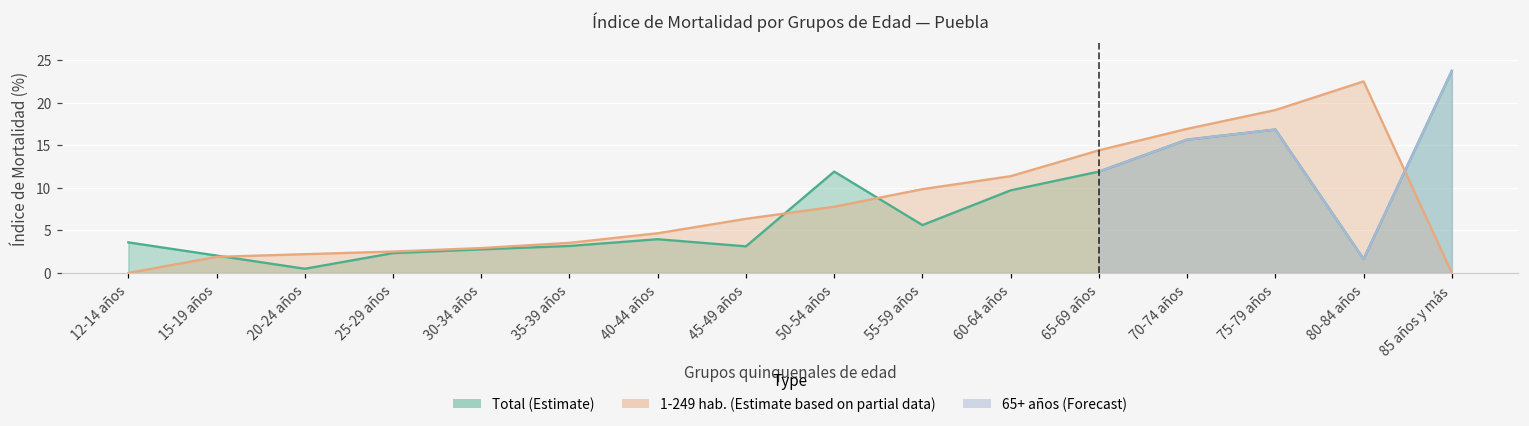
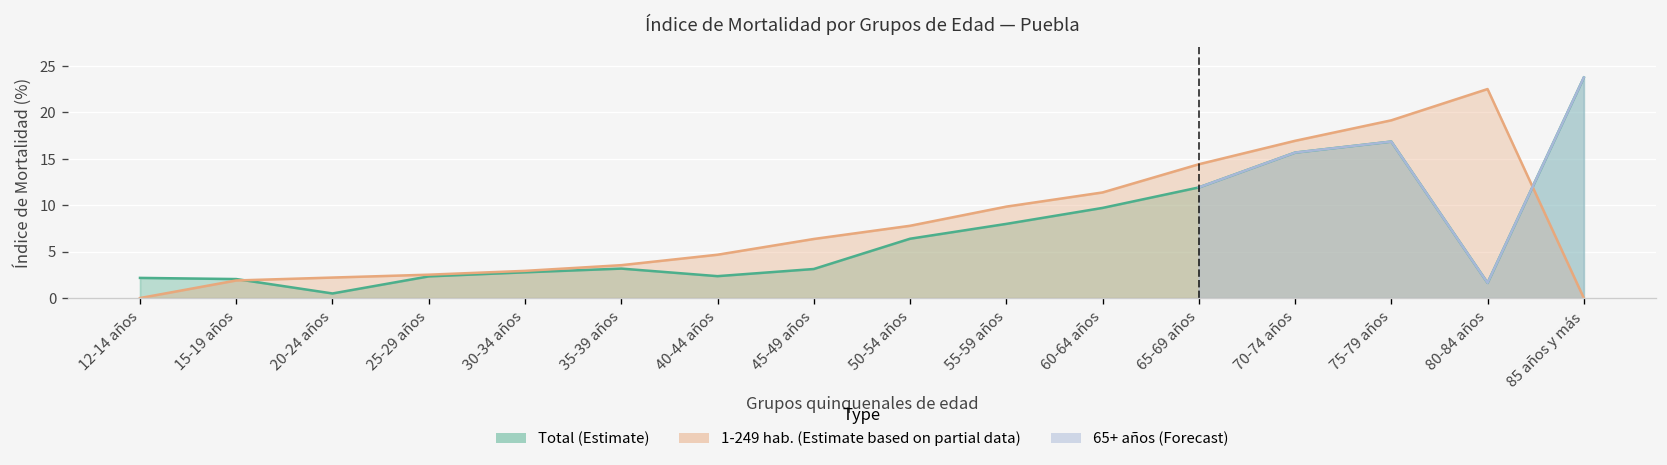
Total (Estimate), 12-14 años: 4 -> 2
Total (Estimate), 40-44 años: 4 -> 2
Total (Estimate), 50-54 años: 12 -> 6
Total (Estimate), 55-59 años: 6 -> 8
